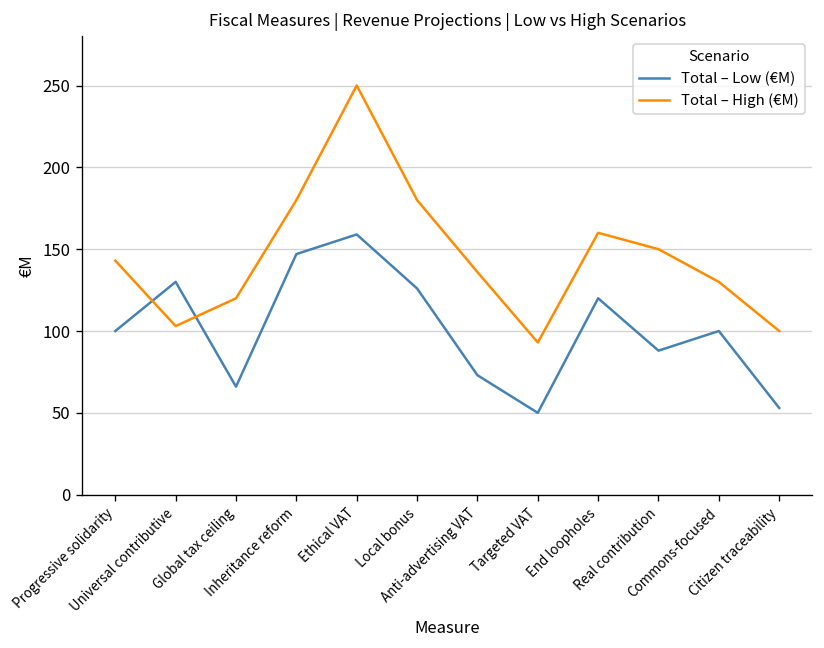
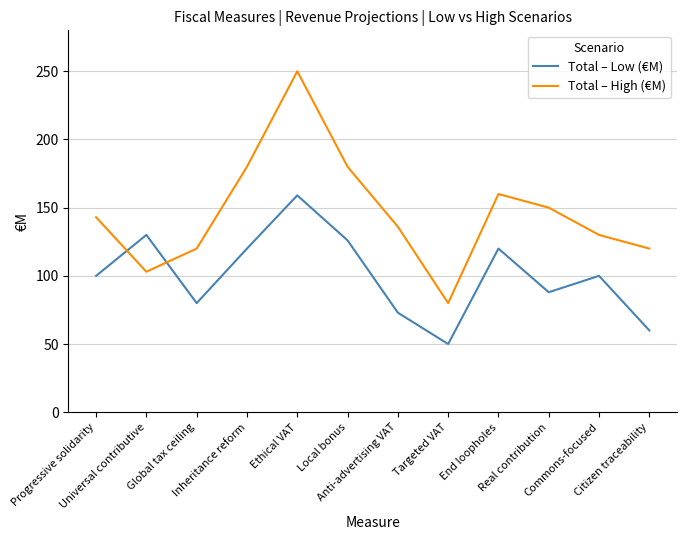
Total – Low (€M), Global tax ceiling: 66 -> 80
Total – Low (€M), Inheritance reform: 147 -> 120
Total – High (€M), Targeted VAT: 93 -> 80
Total – Low (€M), Citizen traceability: 53 -> 60
Total – High (€M), Citizen traceability: 100 -> 120
